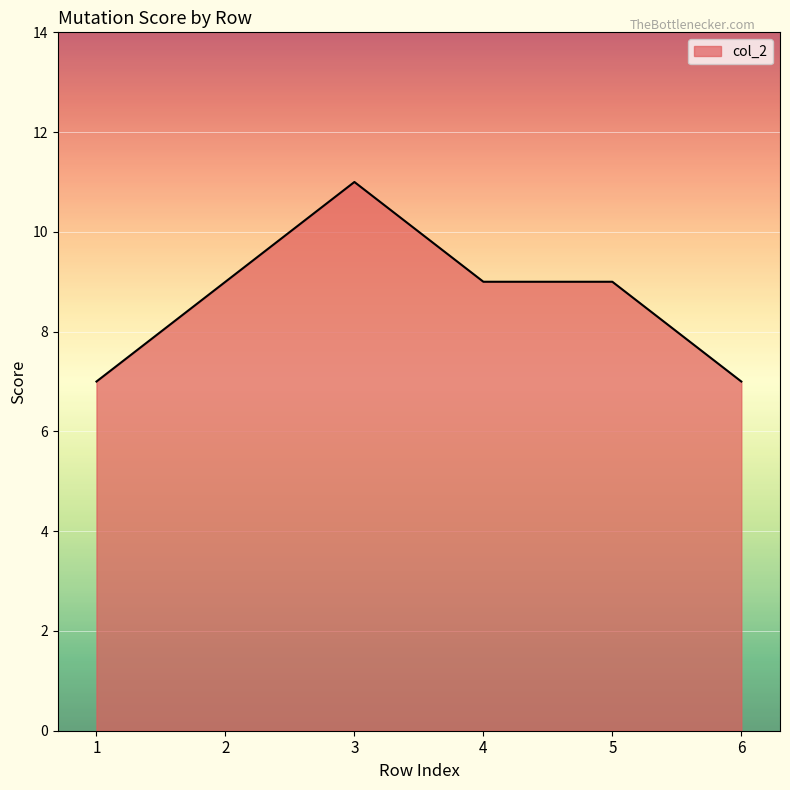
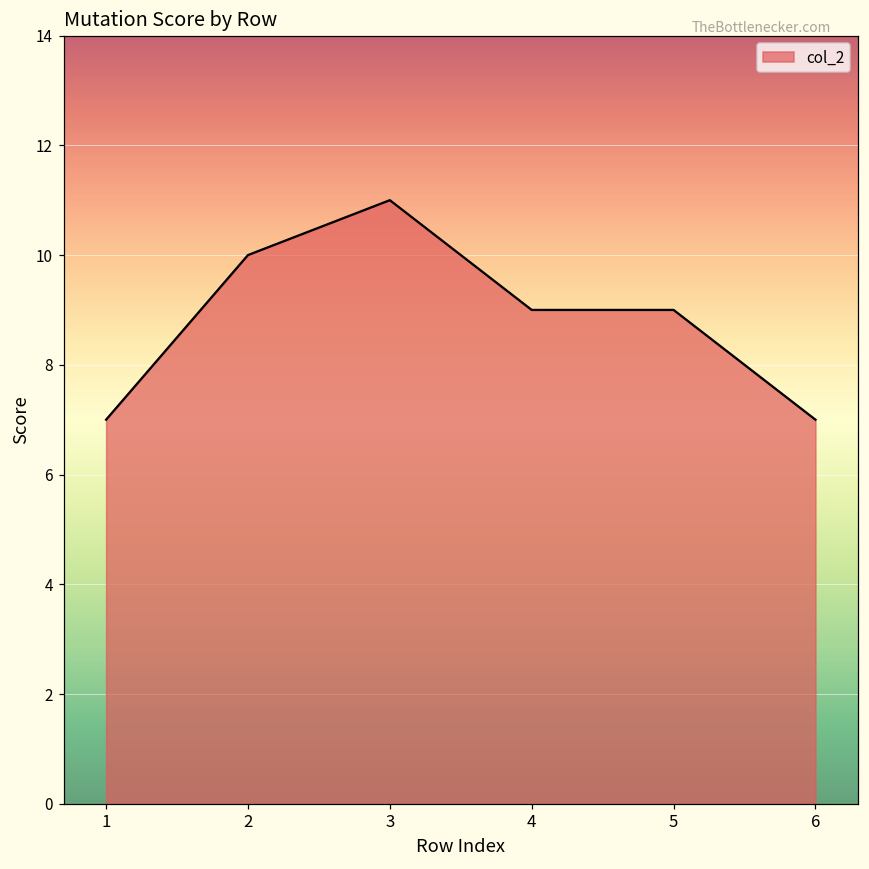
2: 9 -> 10
